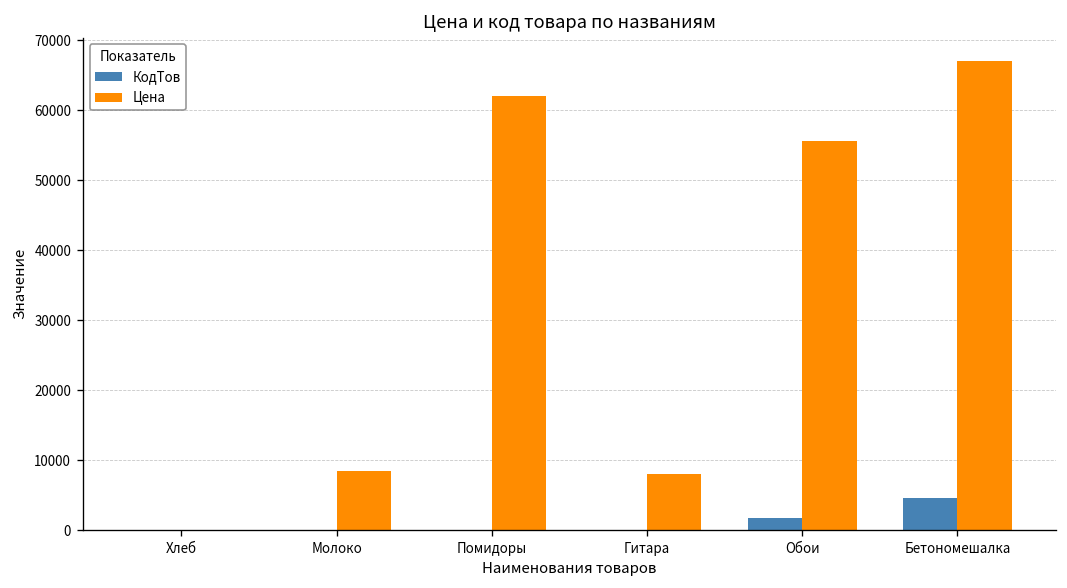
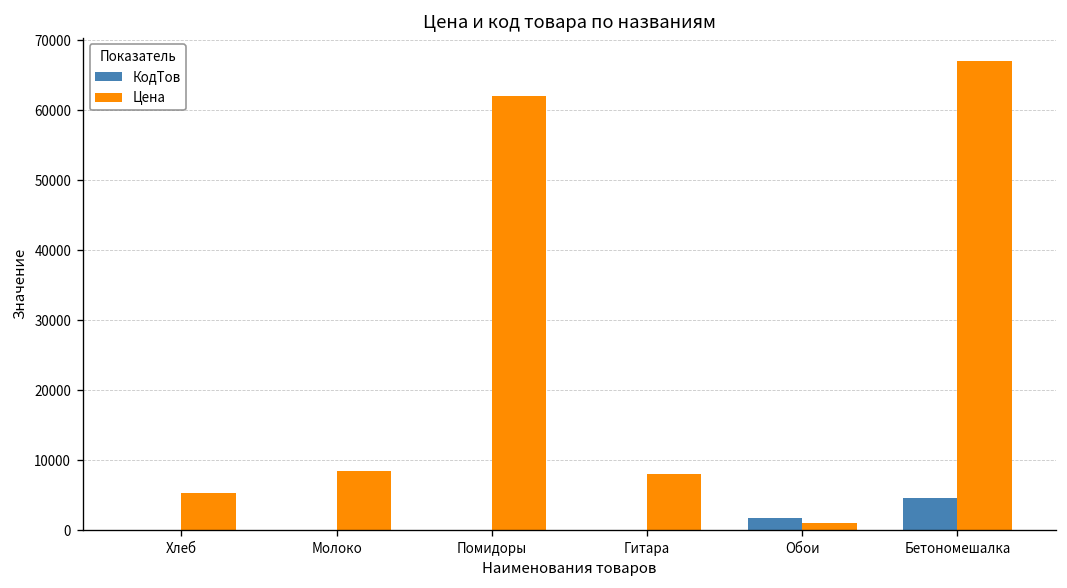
Цена, Хлеб: 0 -> 5000
Цена, Обои: 56000 -> 1000
